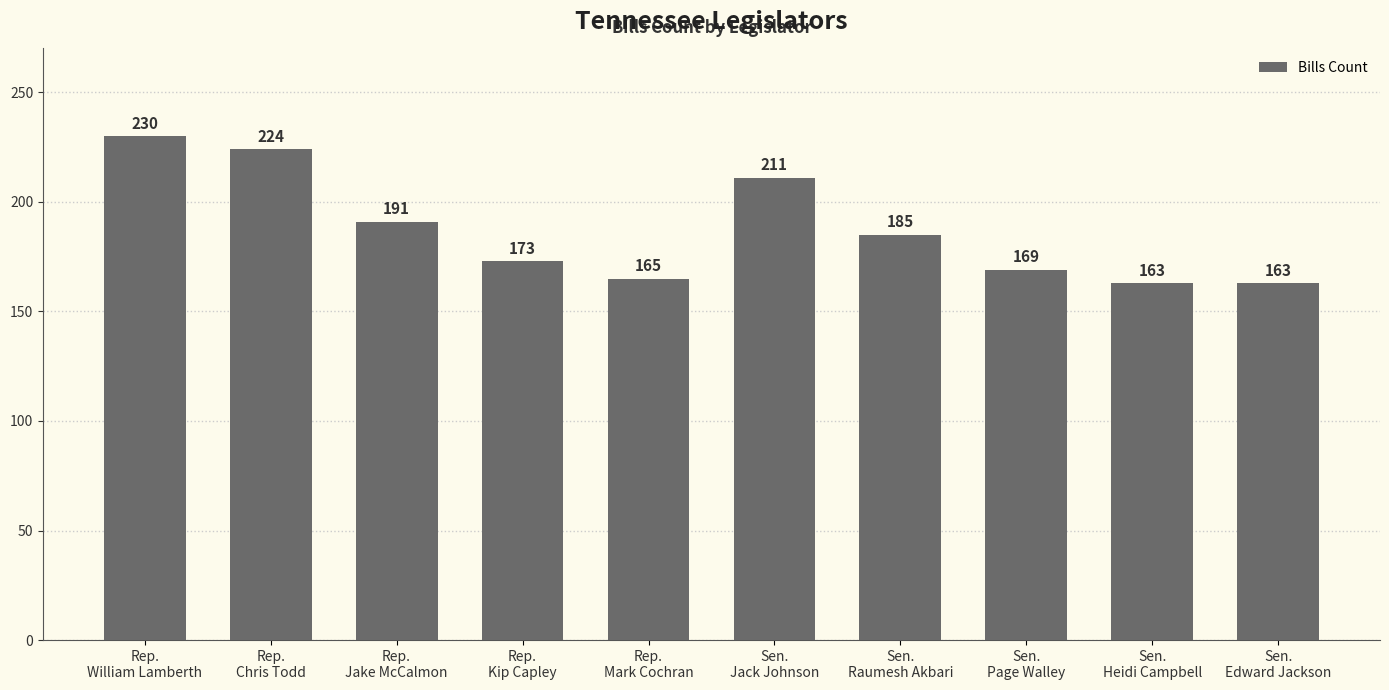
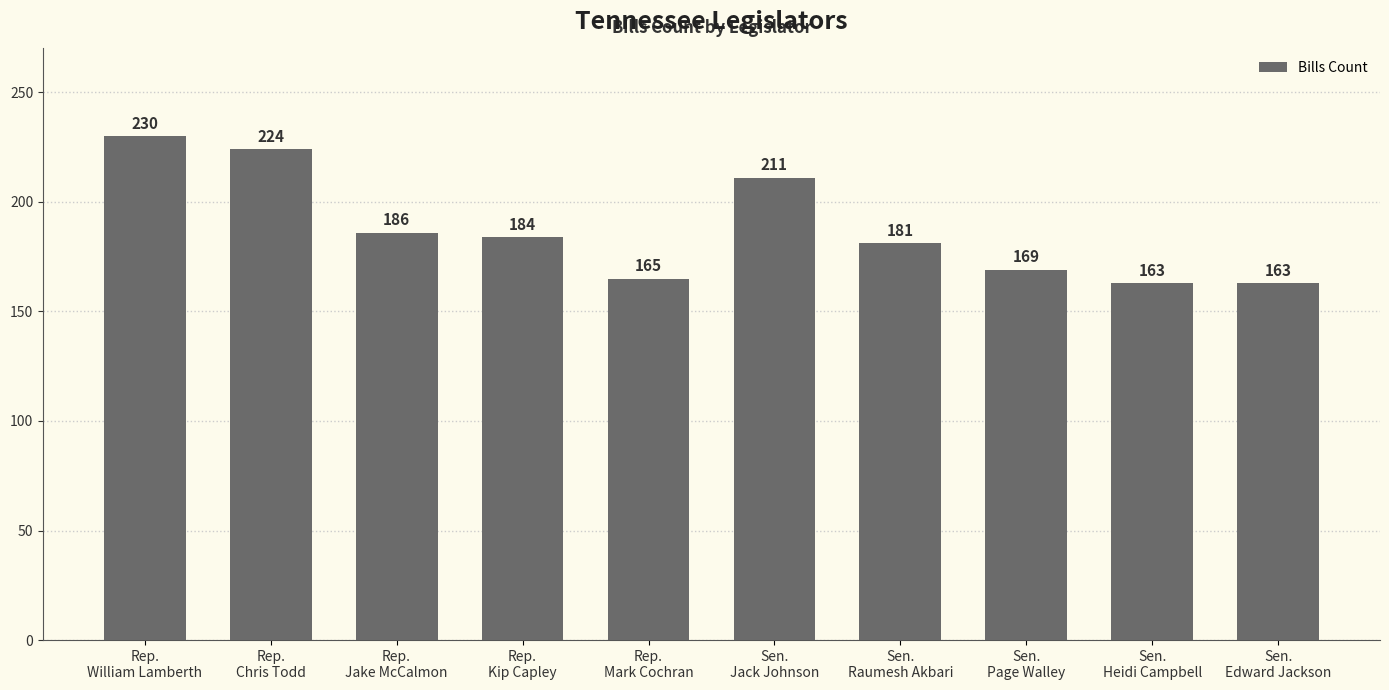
Rep. Jake McCalmon: 191 -> 186
Rep. Kip Capley: 173 -> 184
Sen. Raumesh Akbari: 185 -> 181
